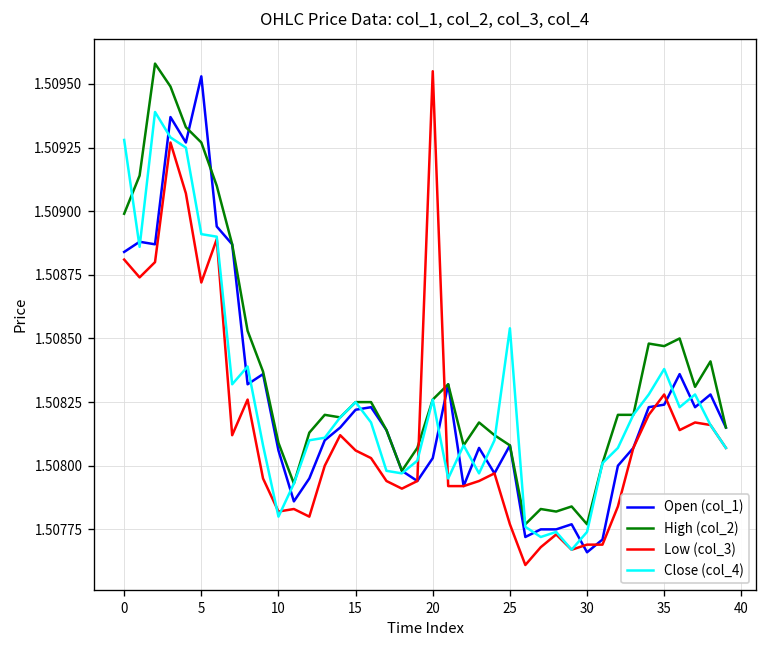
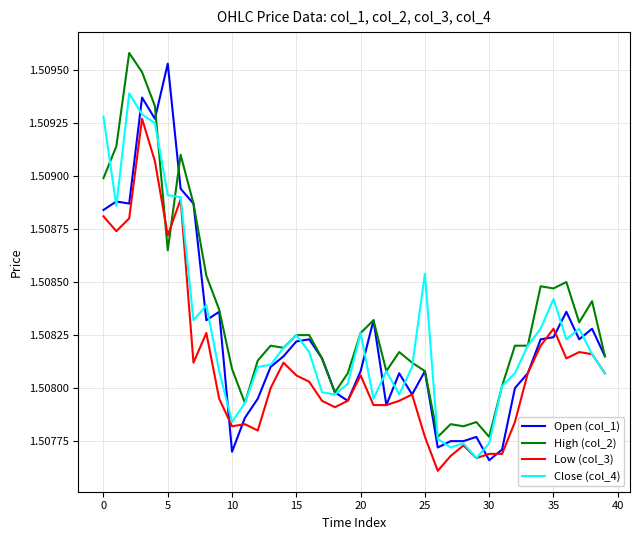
High (col_2), 5: 1.50927 -> 1.50865
Open (col_1), 10: 1.50806 -> 1.50770
Close (col_4), 10: 1.50780 -> 1.50784
Open (col_1), 20: 1.50803 -> 1.50808
Low (col_3), 20: 1.50955 -> 1.50806
Close (col_4), 35: 1.50838 -> 1.50842
